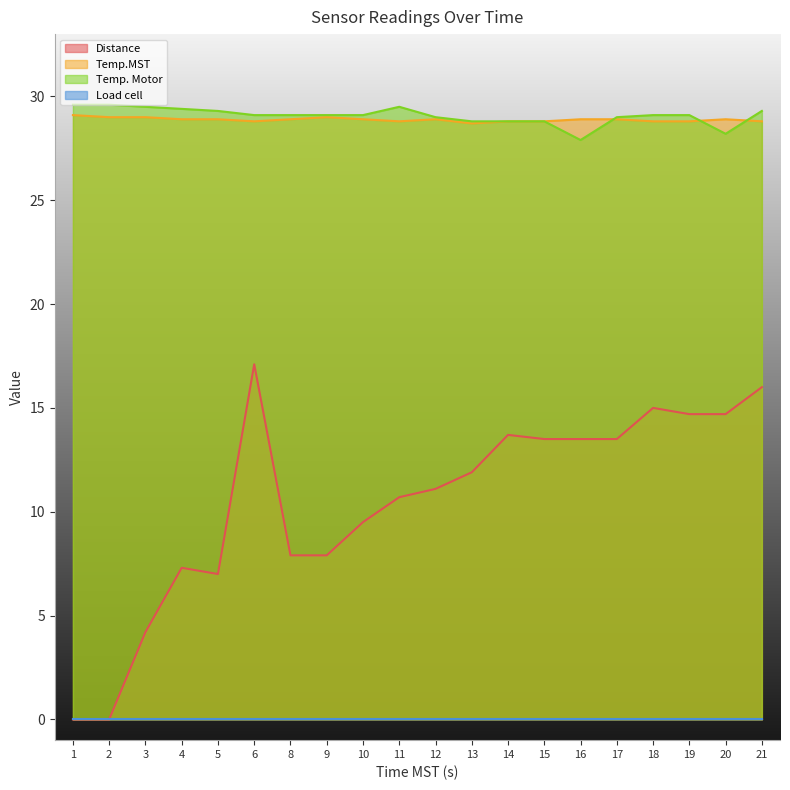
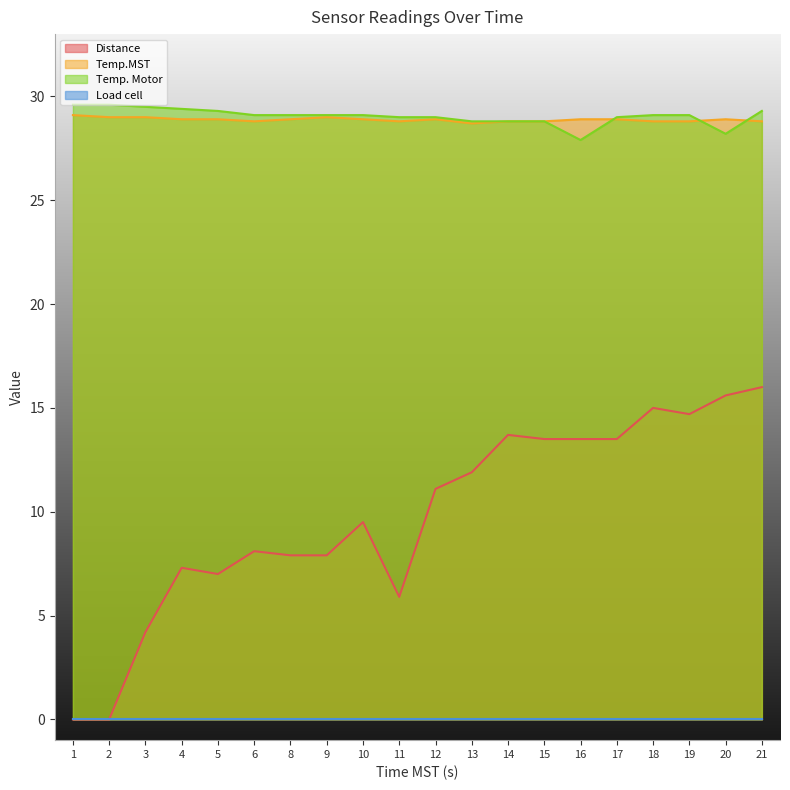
Distance, 6: 17.1 -> 8.1
Distance, 11: 10.7 -> 5.9
Temp. Motor, 11: 29.5 -> 29.0
Distance, 20: 14.7 -> 15.6
